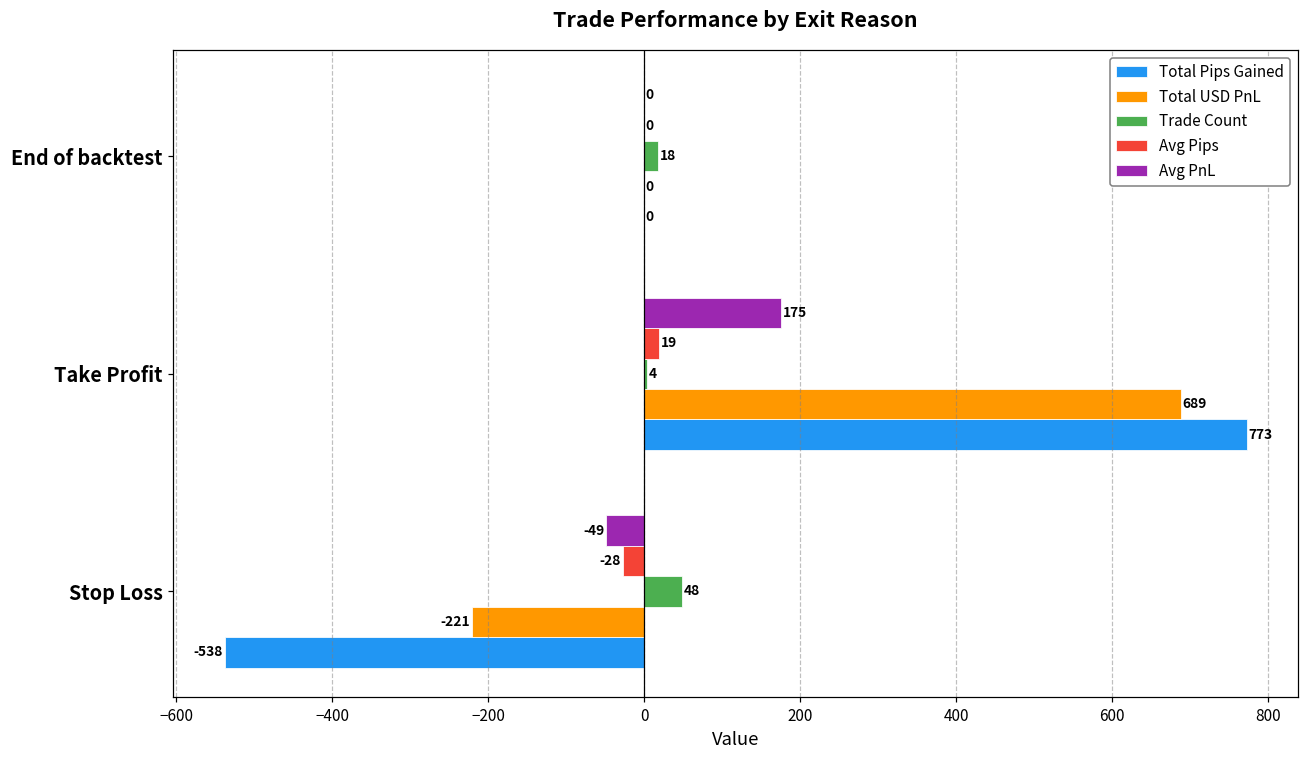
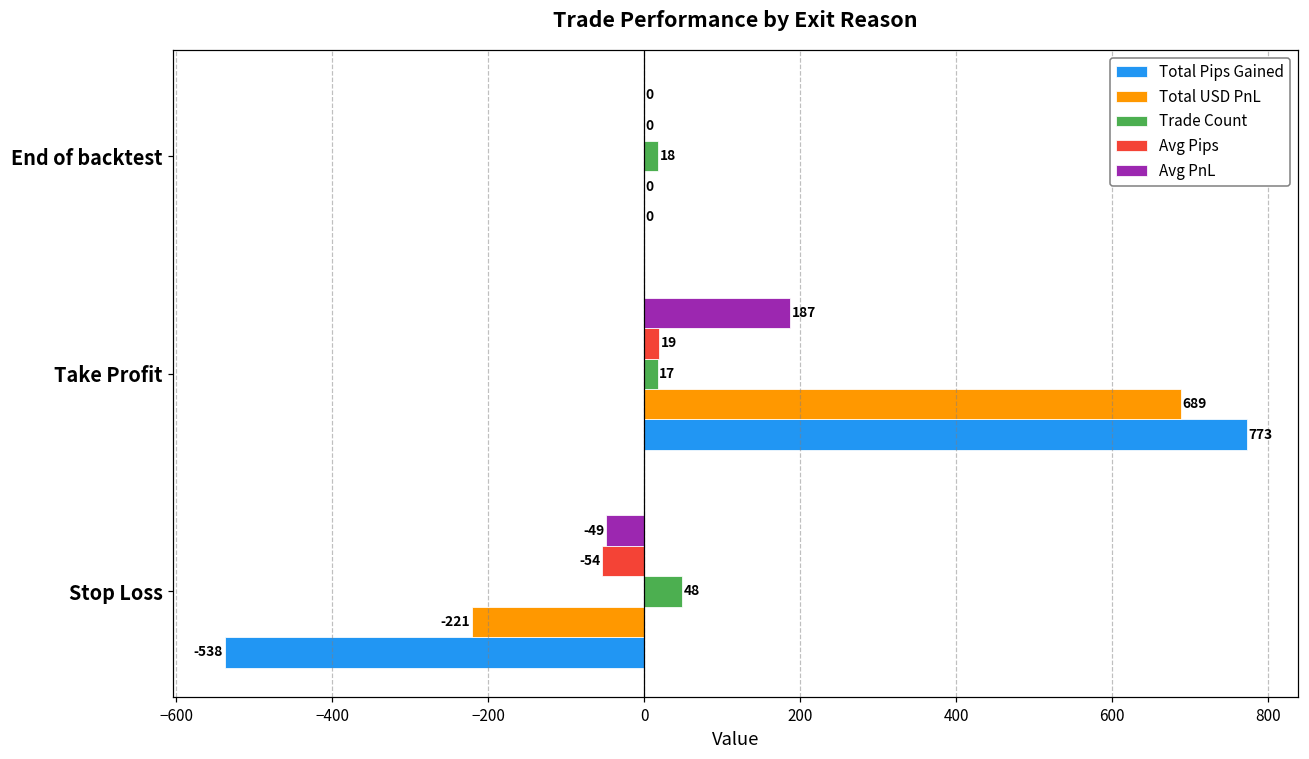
Avg PnL, Take Profit: 175 -> 187
Trade Count, Take Profit: 4 -> 17
Avg Pips, Stop Loss: -28 -> -54
